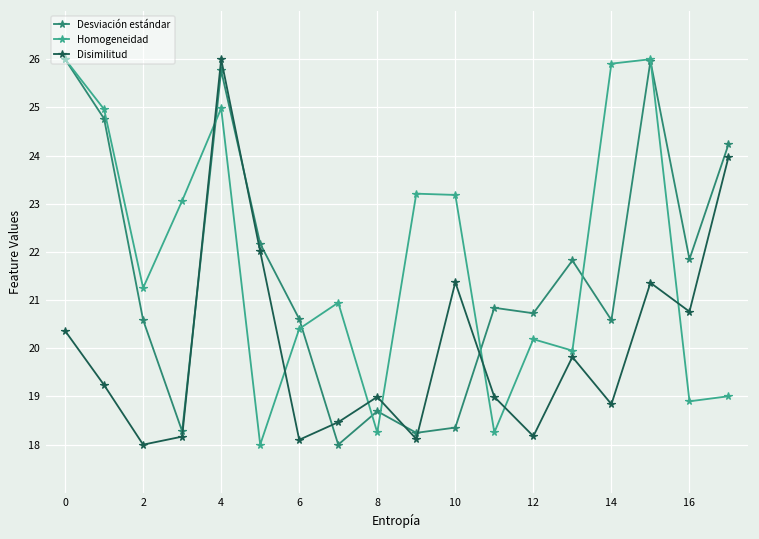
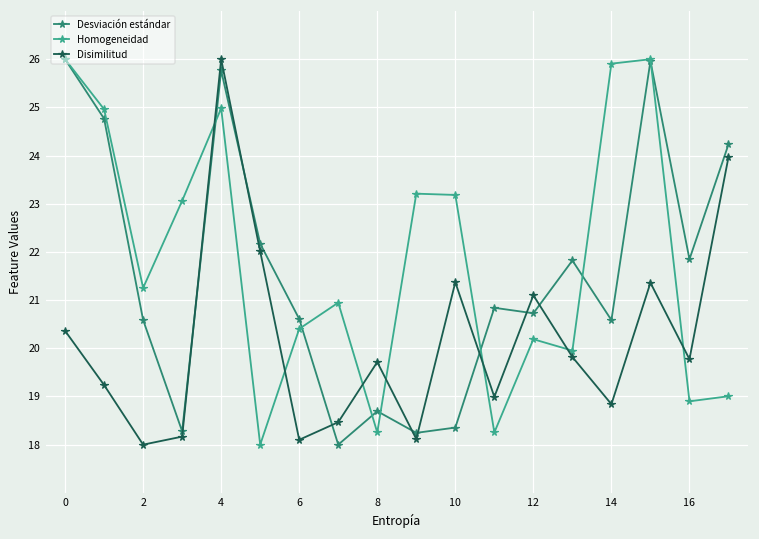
Disimilitud, 8: 19.0 -> 19.7
Disimilitud, 12: 18.2 -> 21.1
Disimilitud, 16: 20.8 -> 19.8
